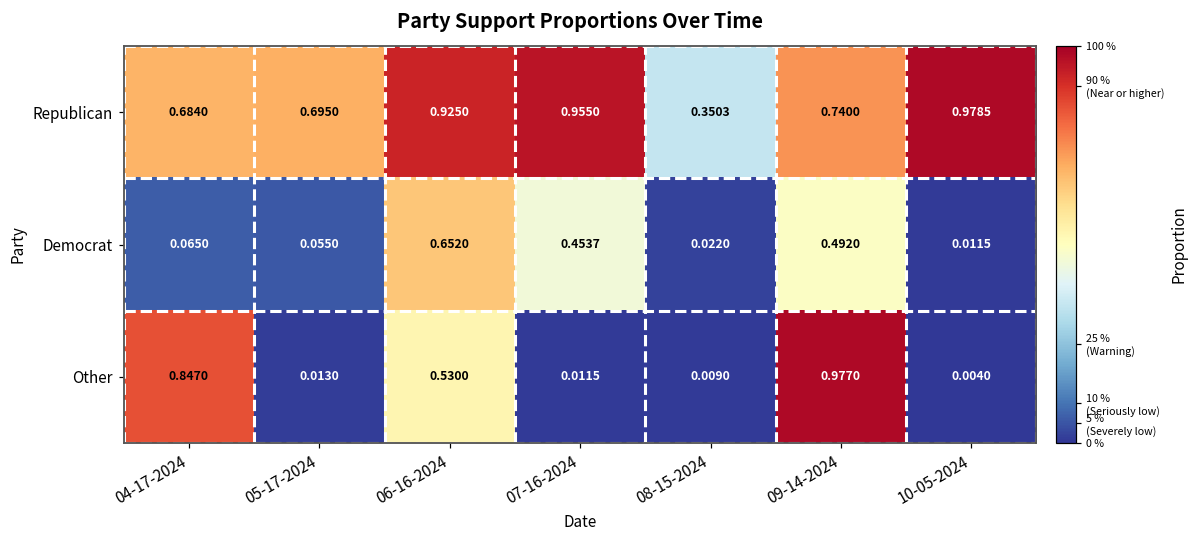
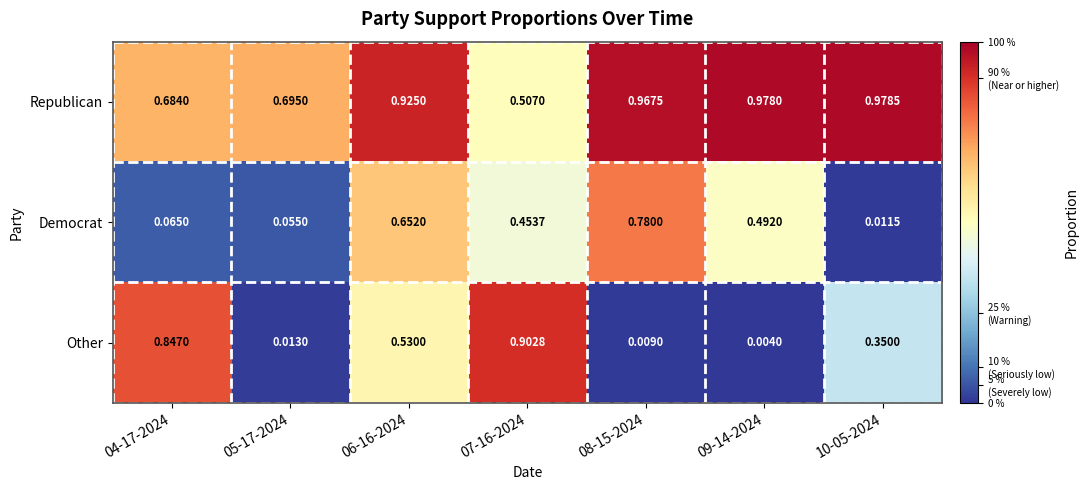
Republican, 07-16-2024: 0.9550 -> 0.5070
Republican, 08-15-2024: 0.3503 -> 0.9675
Republican, 09-14-2024: 0.7400 -> 0.9780
Democrat, 08-15-2024: 0.0220 -> 0.7800
Other, 07-16-2024: 0.0115 -> 0.9028
Other, 09-14-2024: 0.9770 -> 0.0040
Other, 10-05-2024: 0.0040 -> 0.3500
